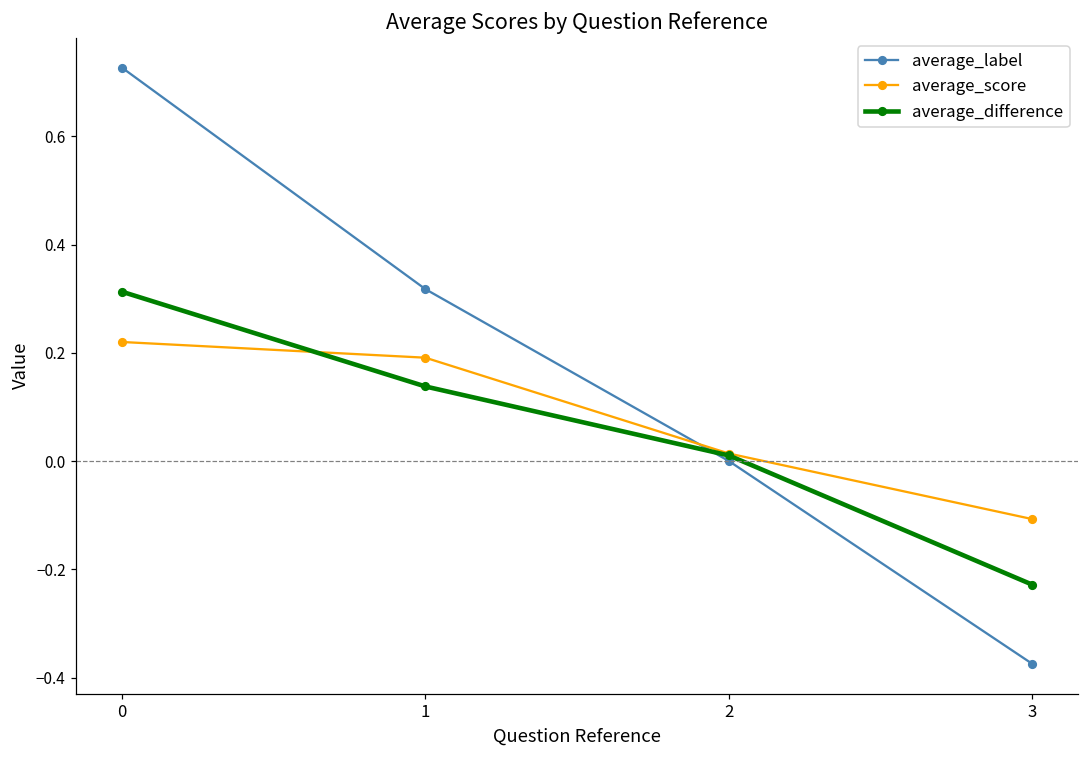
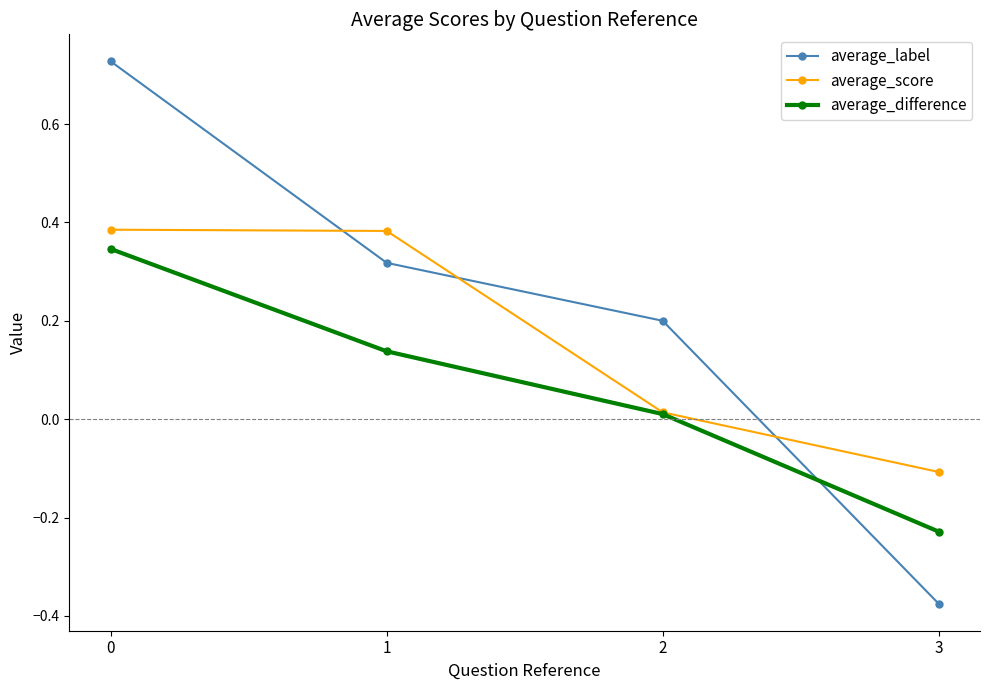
average_score, 0: 0.22 -> 0.39
average_difference, 0: 0.31 -> 0.35
average_score, 1: 0.19 -> 0.38
average_label, 2: 0.0 -> 0.2
